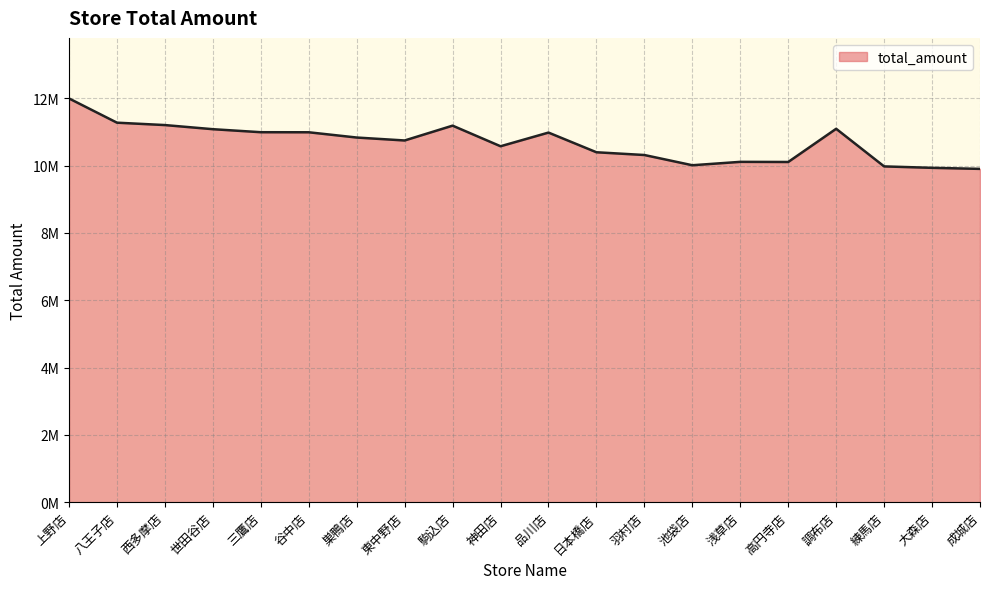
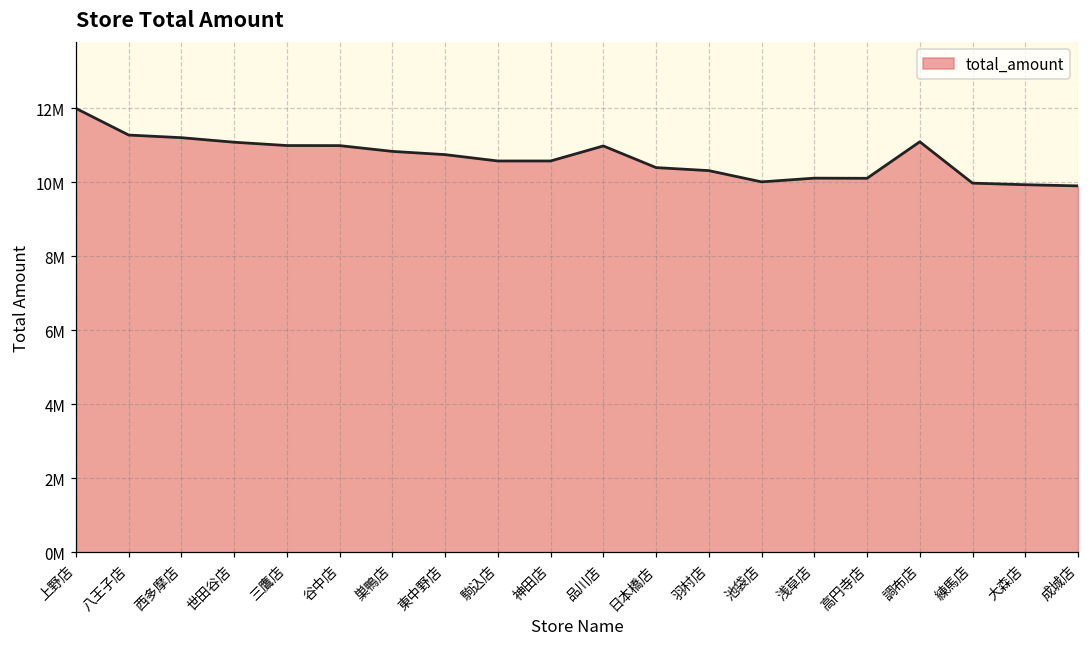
駒込店: 11200000 -> 10600000
